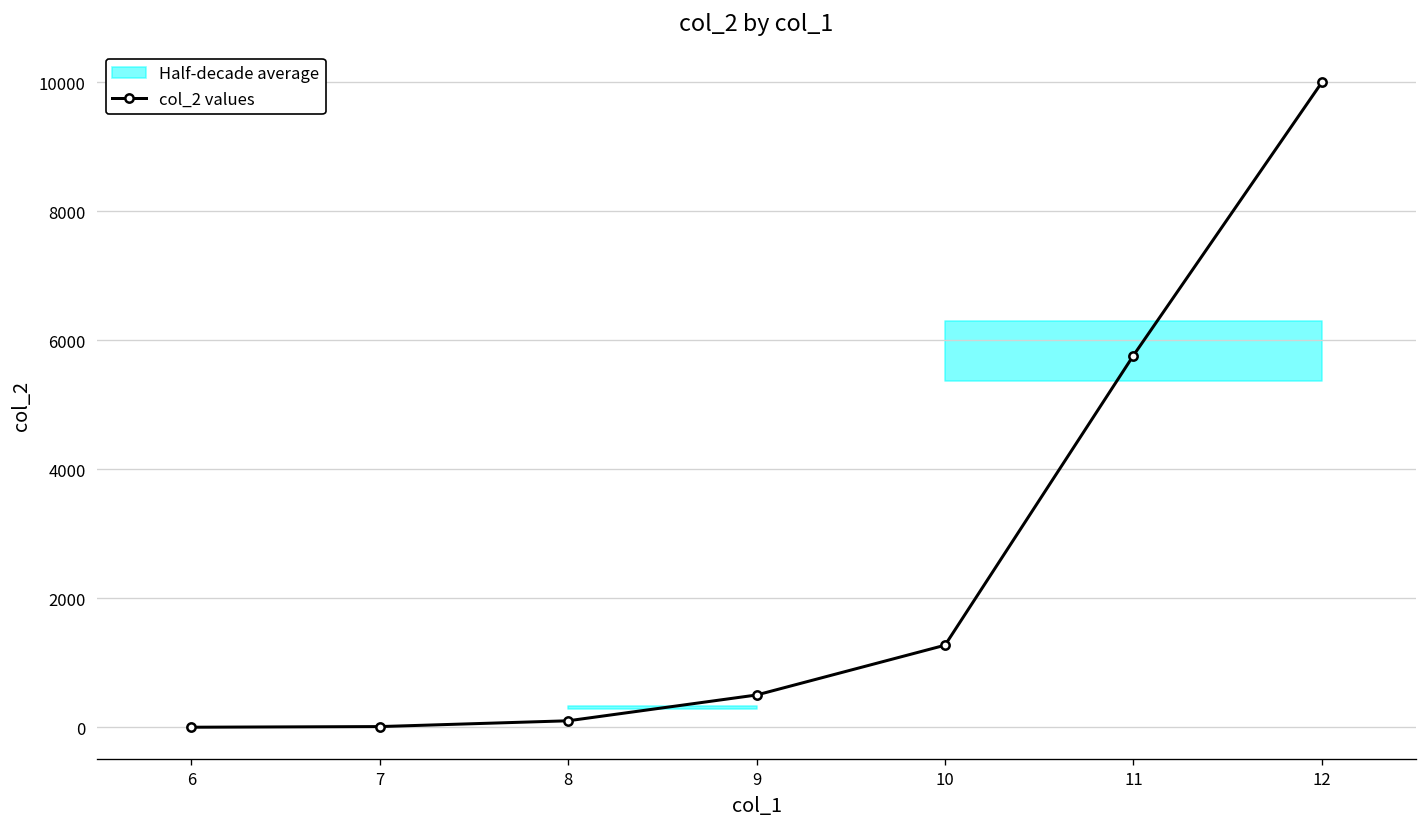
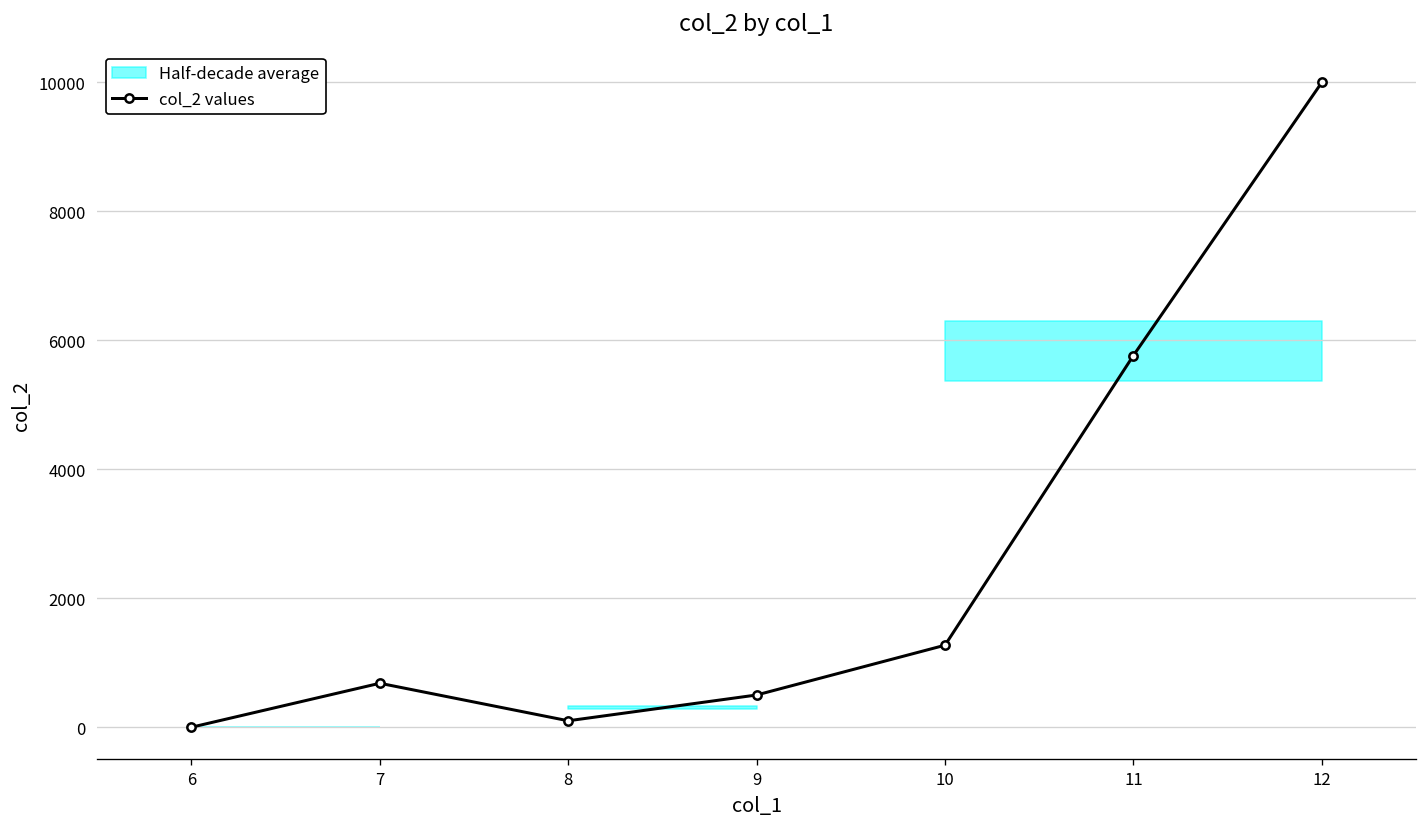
7: 0 -> 700
